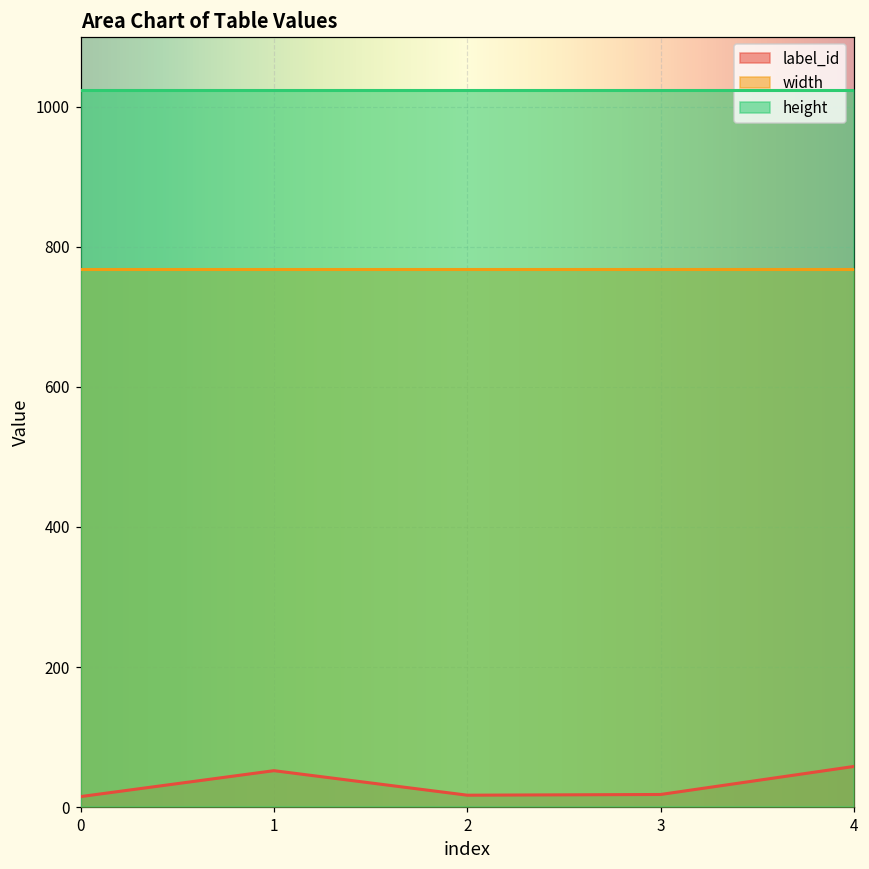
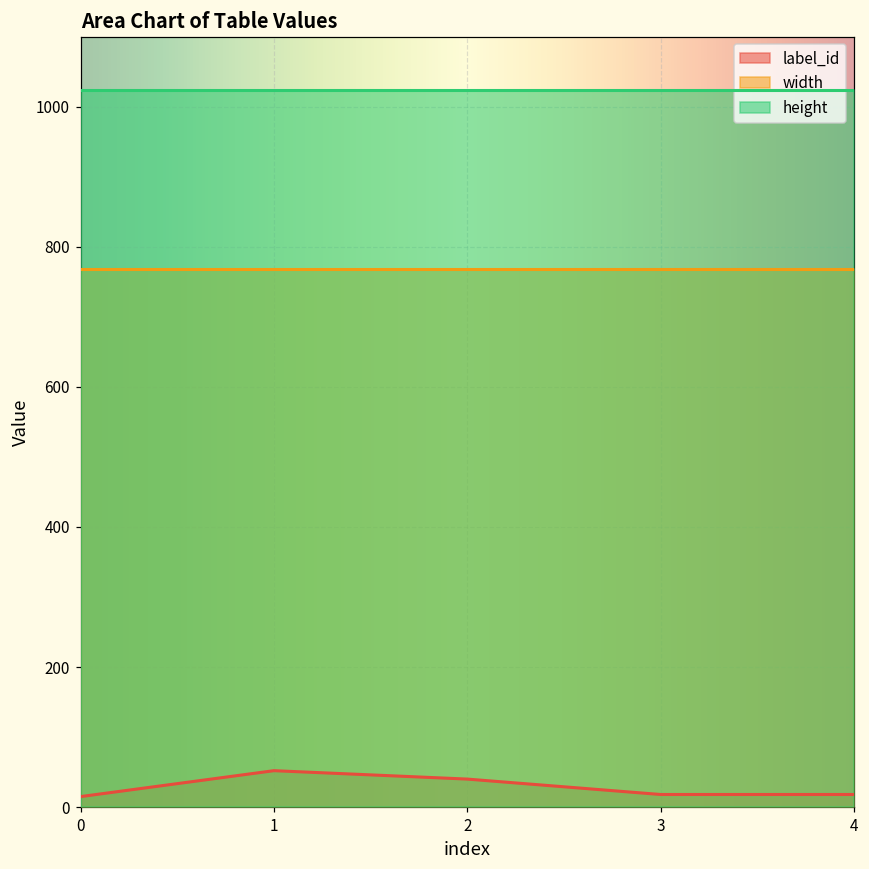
label_id, 2: 20 -> 40
label_id, 4: 60 -> 20
